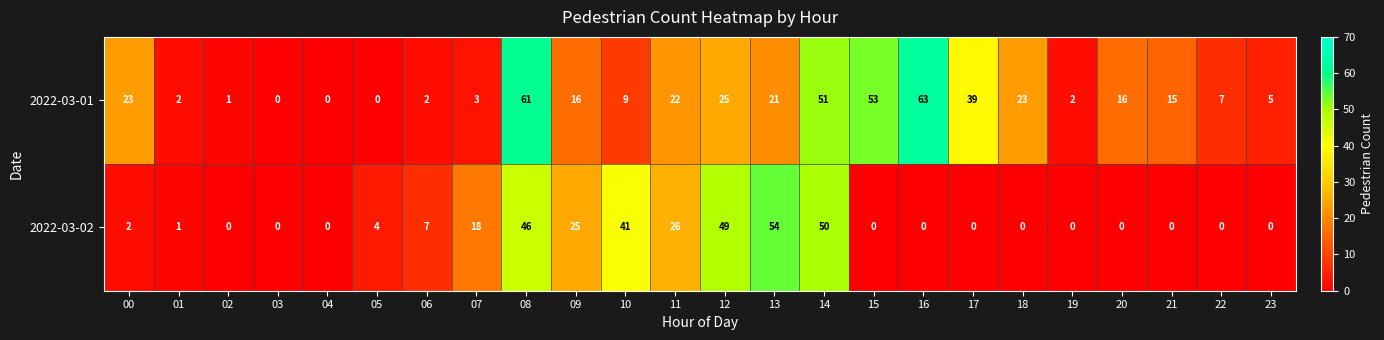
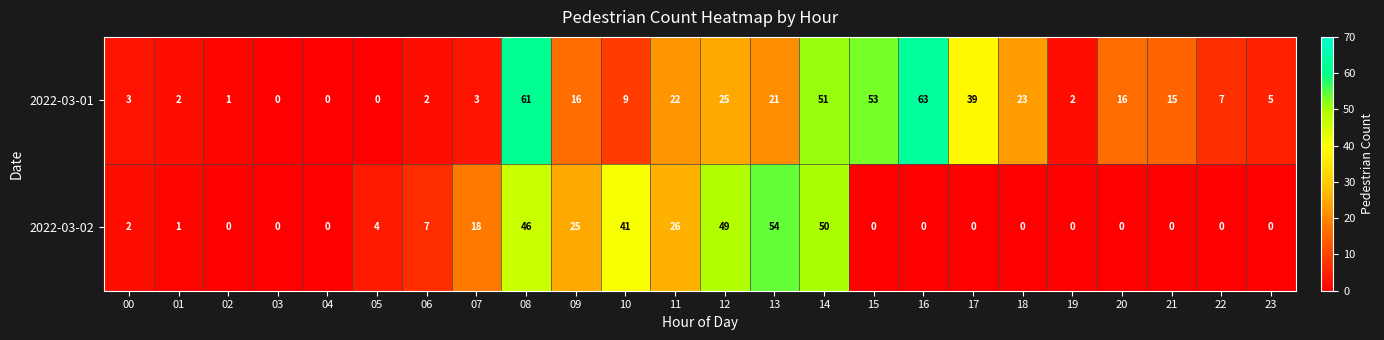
2022-03-01, 00: 23 -> 3
